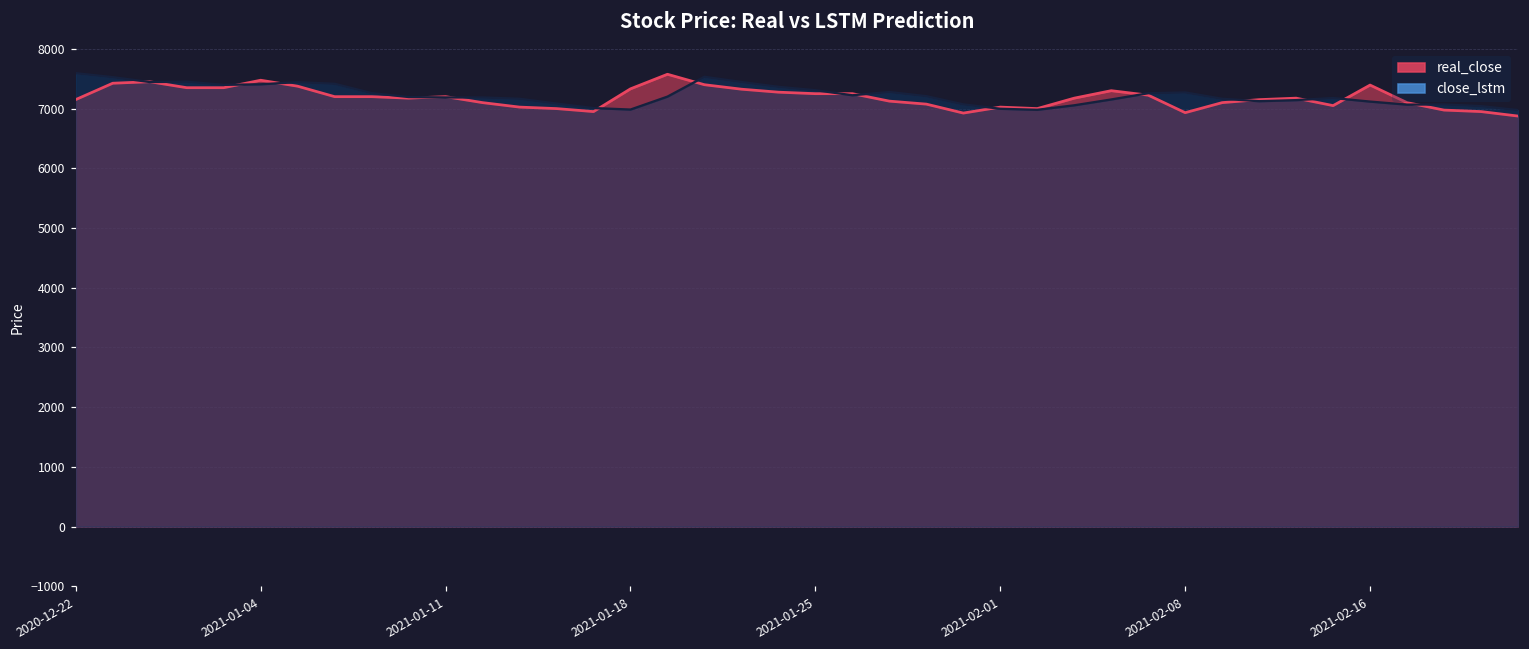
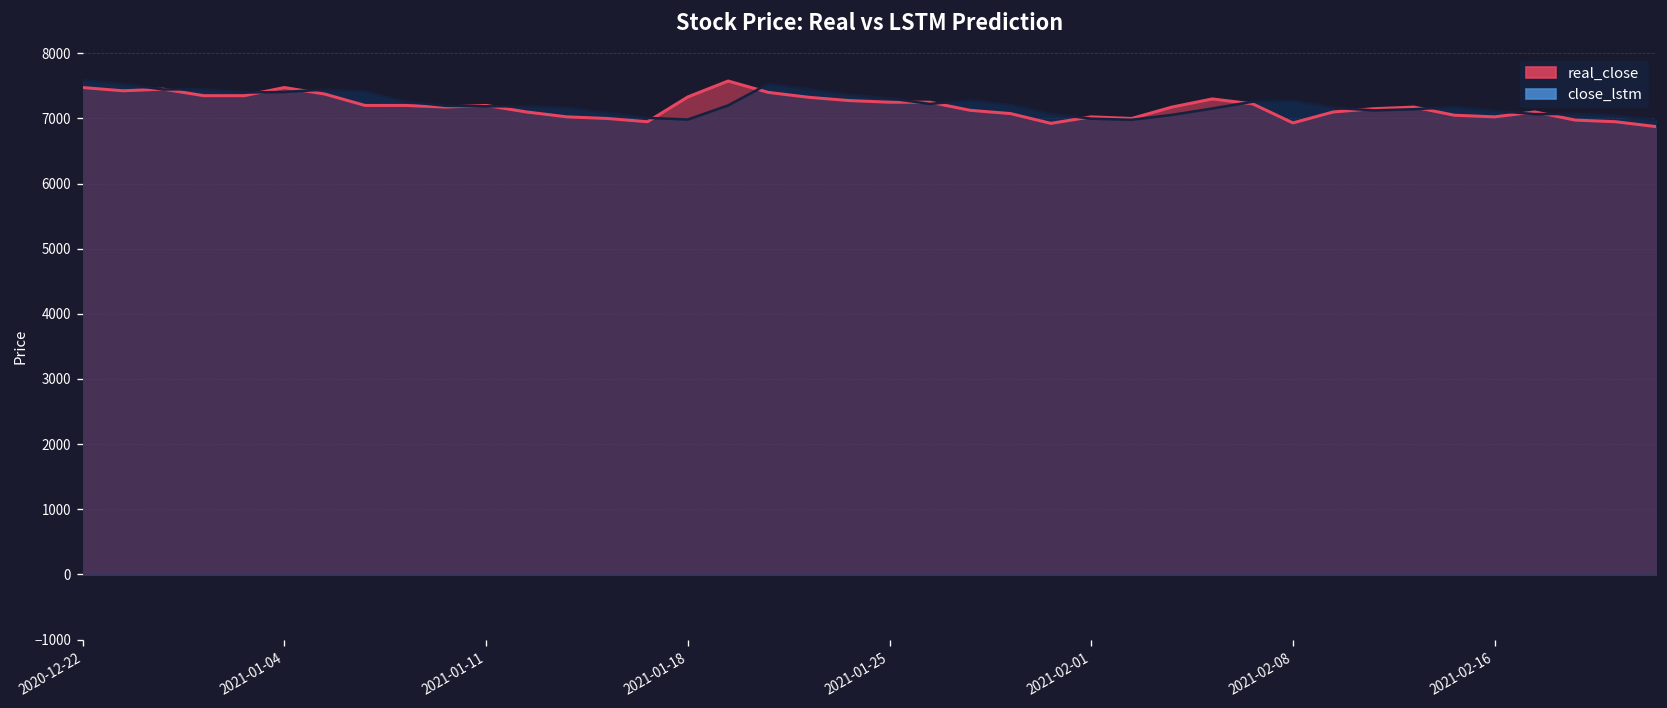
real_close, 2020-12-22: 7200 -> 7500
real_close, 2021-02-16: 7400 -> 7000
